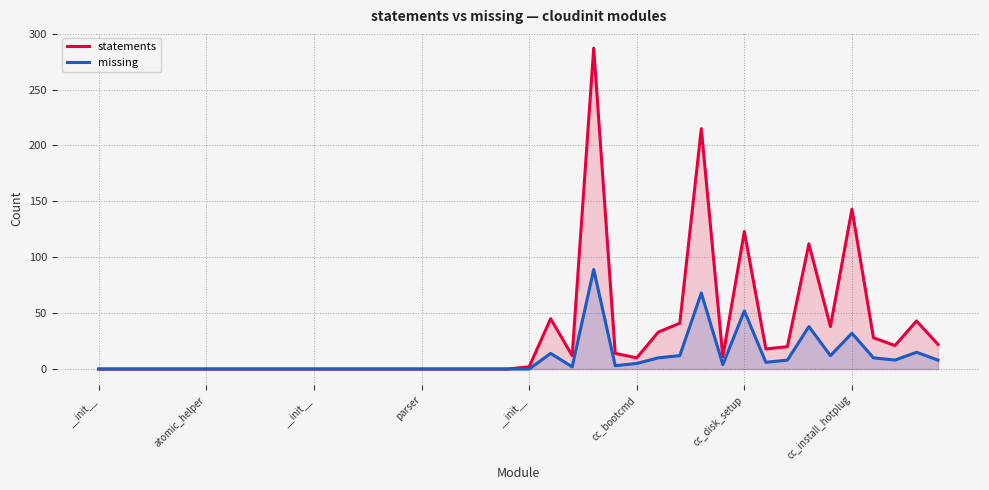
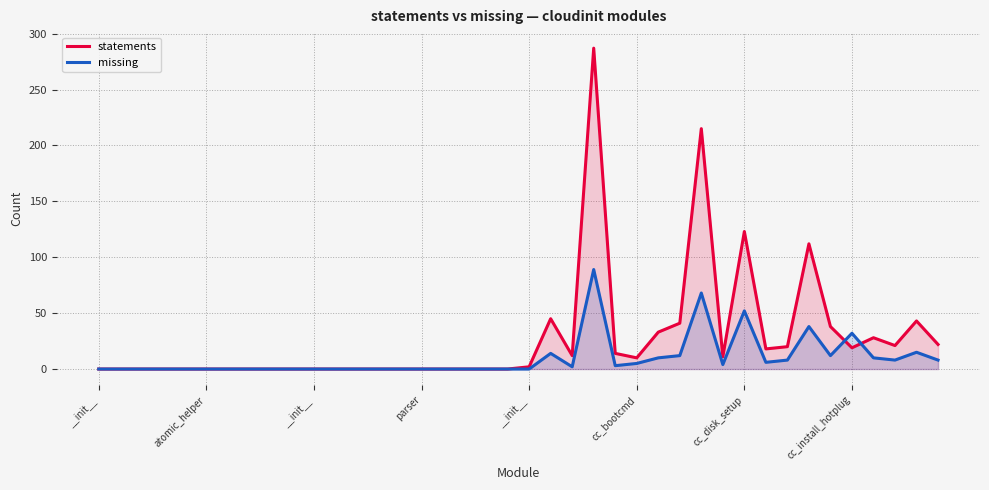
statements, cc_install_hotplug: 143 -> 19
